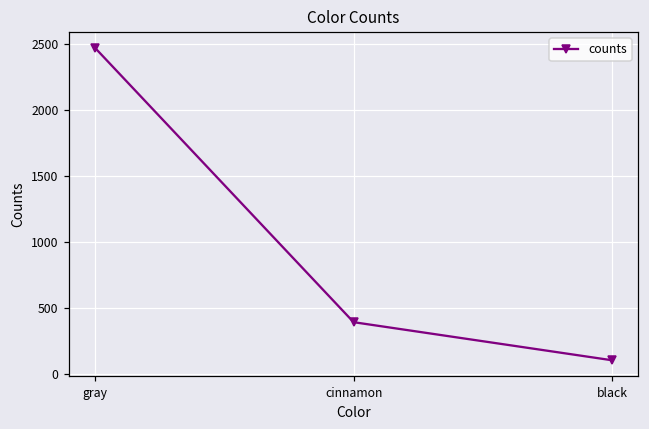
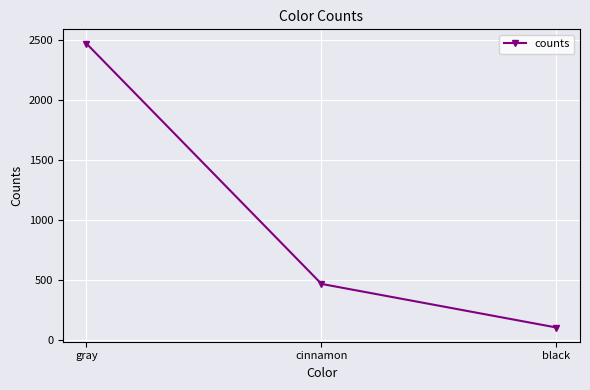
cinnamon: 390 -> 470
